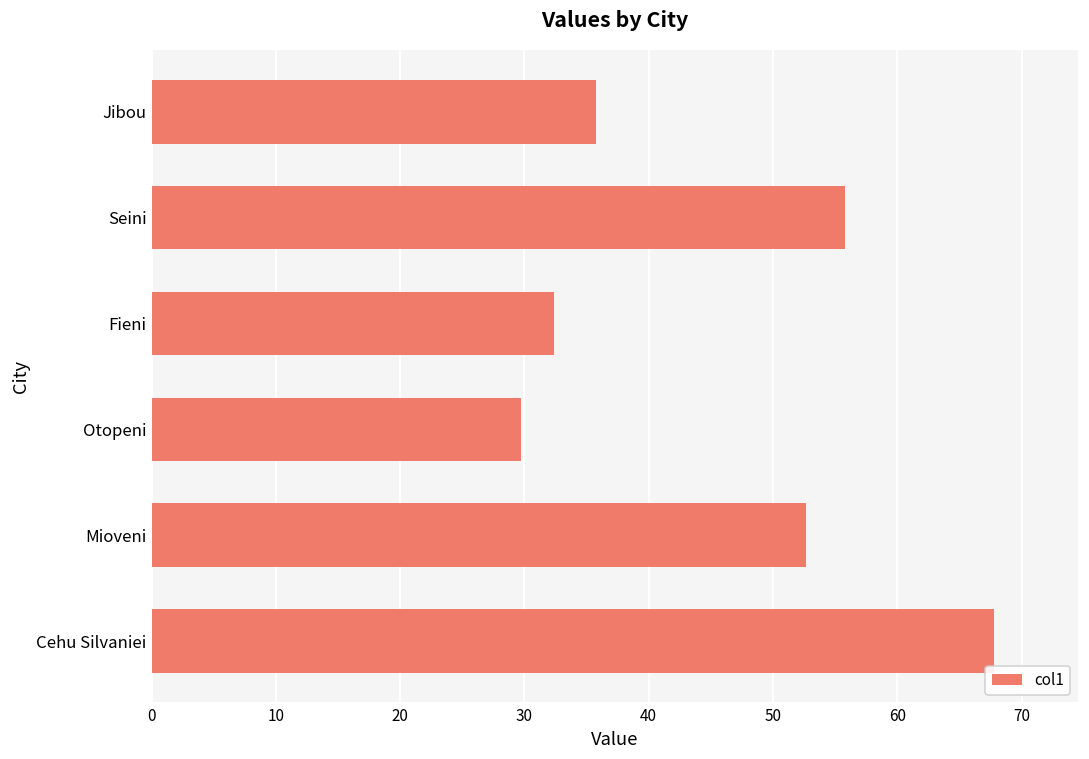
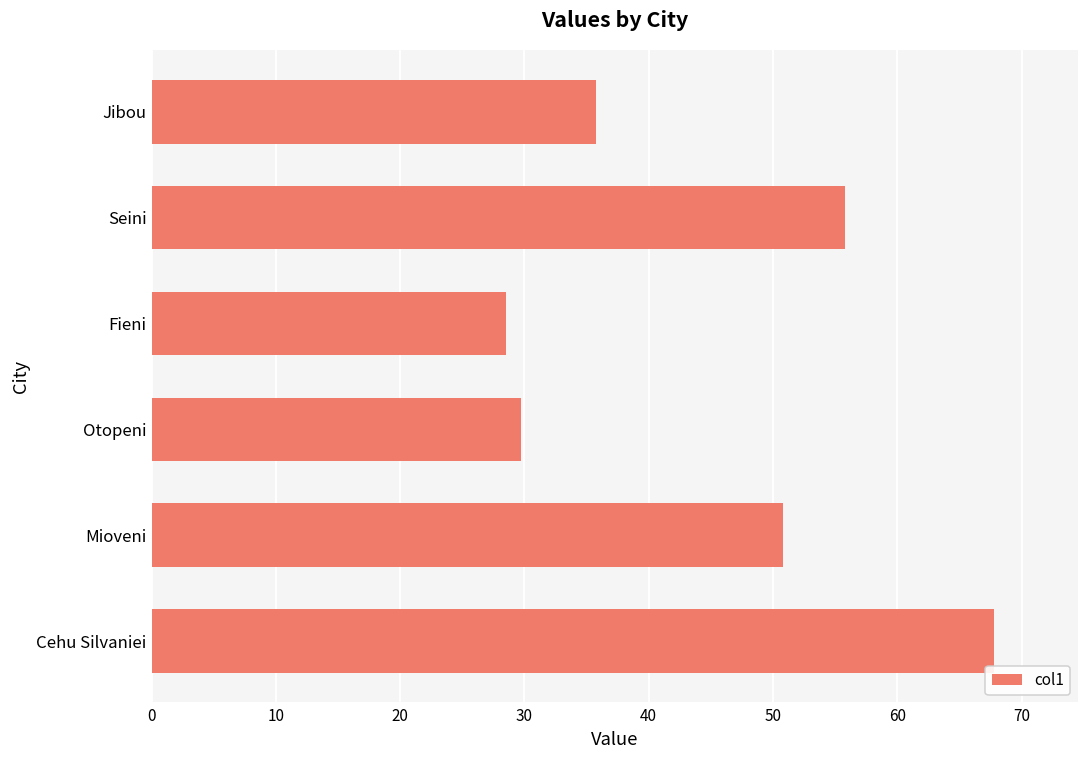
Fieni: 32.4 -> 28.5
Mioveni: 52.6 -> 50.8
